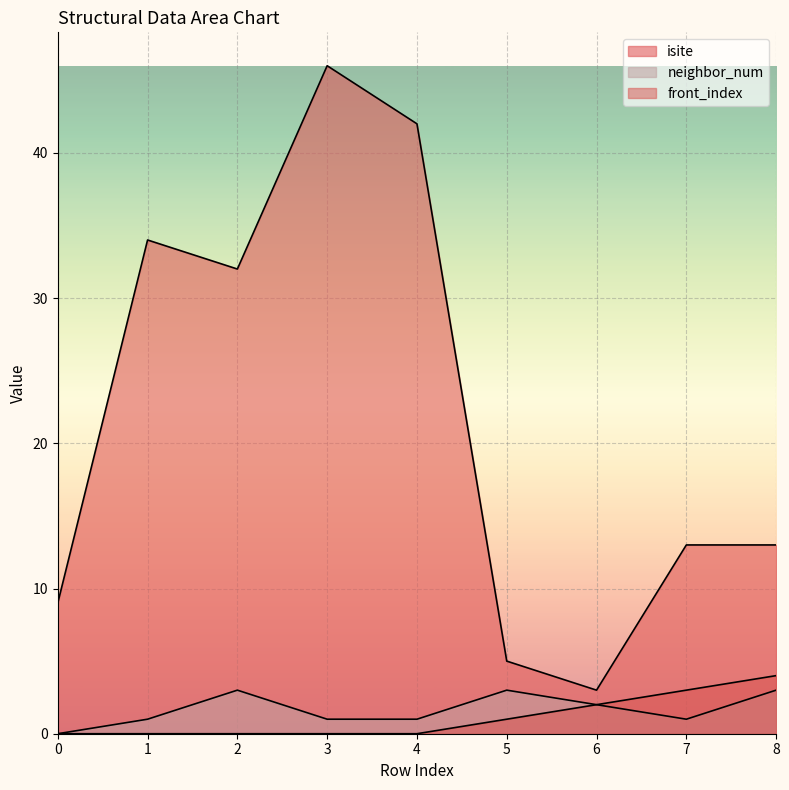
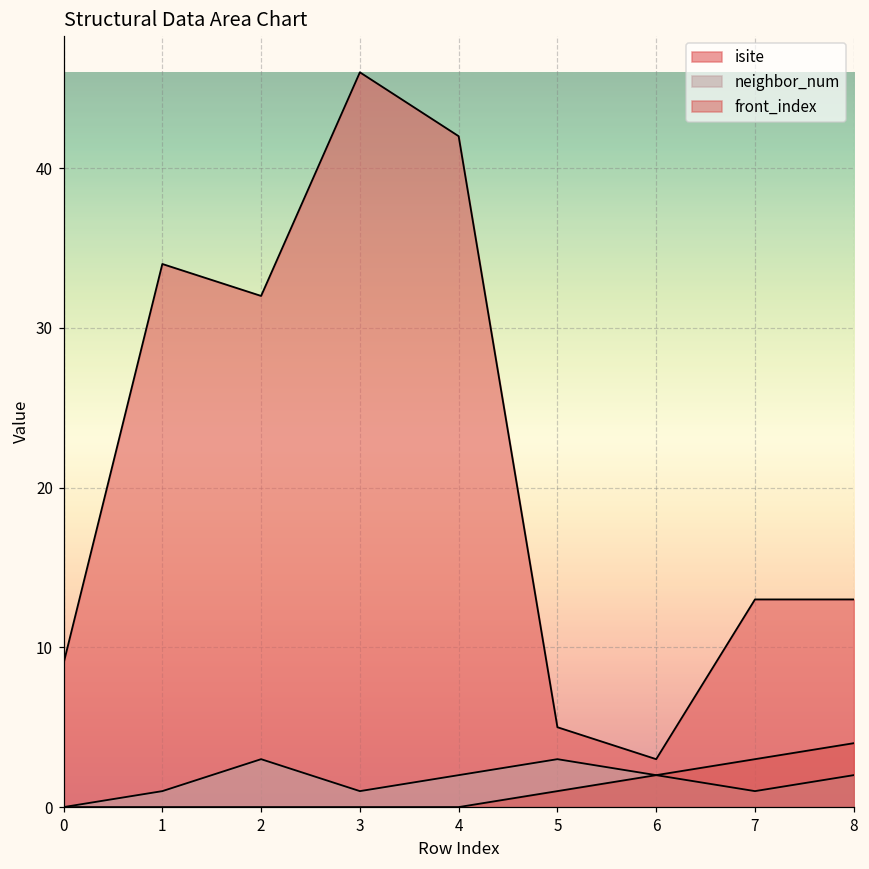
neighbor_num, 4: 1 -> 2
neighbor_num, 8: 3 -> 2
